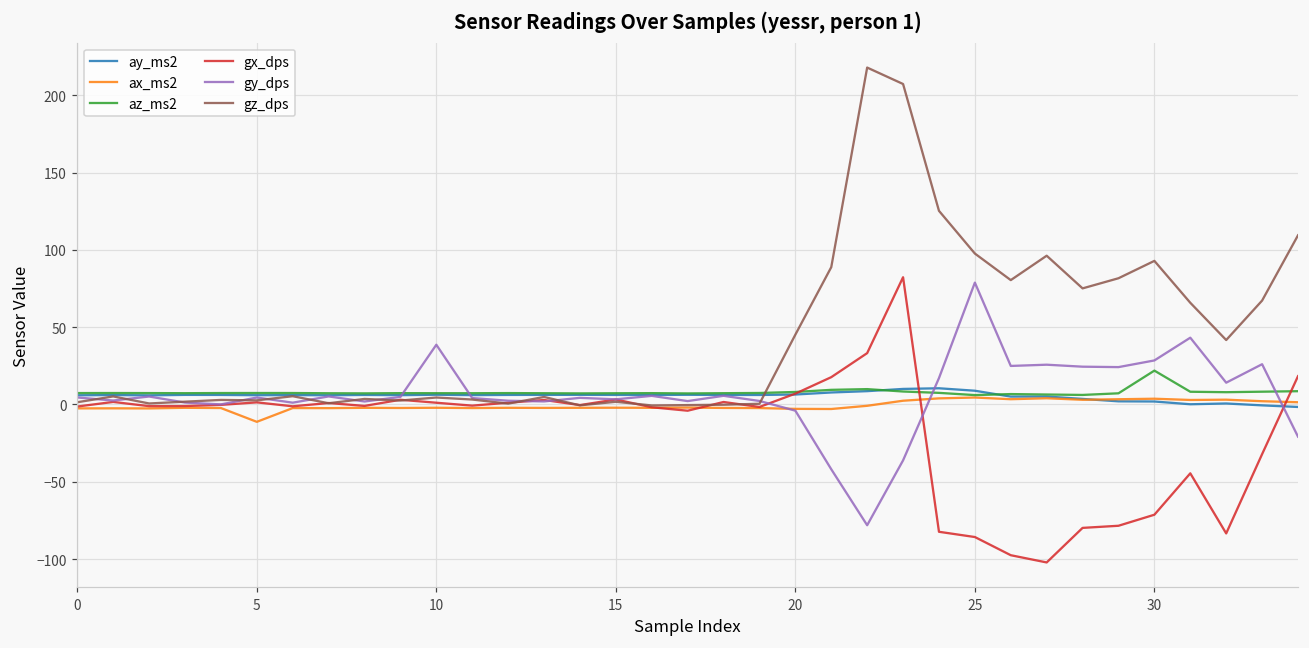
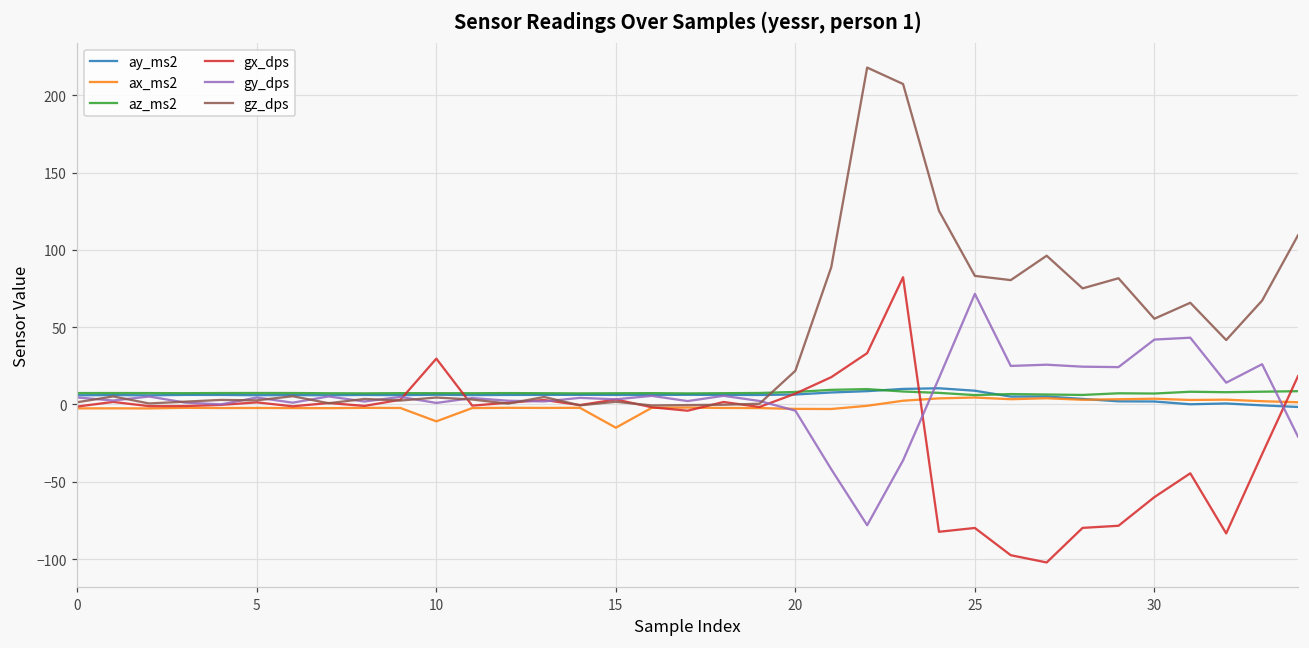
ax_ms2, 5: -11 -> -2
ax_ms2, 10: -2 -> -11
gx_dps, 10: 1 -> 30
gy_dps, 10: 39 -> 1
ax_ms2, 15: -2 -> -15
gz_dps, 20: 45 -> 22
gx_dps, 25: -86 -> -80
gy_dps, 25: 79 -> 72
gz_dps, 25: 98 -> 83
az_ms2, 30: 22 -> 7
gx_dps, 30: -71 -> -60
gy_dps, 30: 28 -> 42
gz_dps, 30: 93 -> 55
